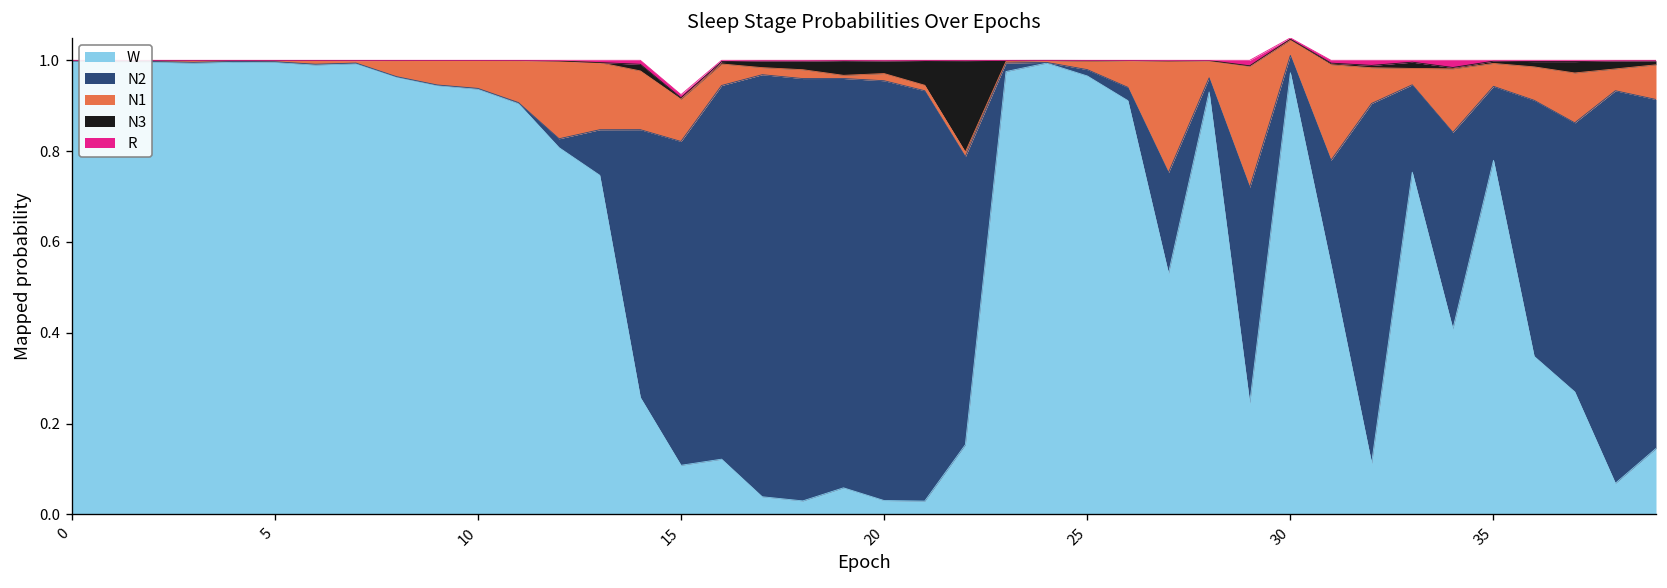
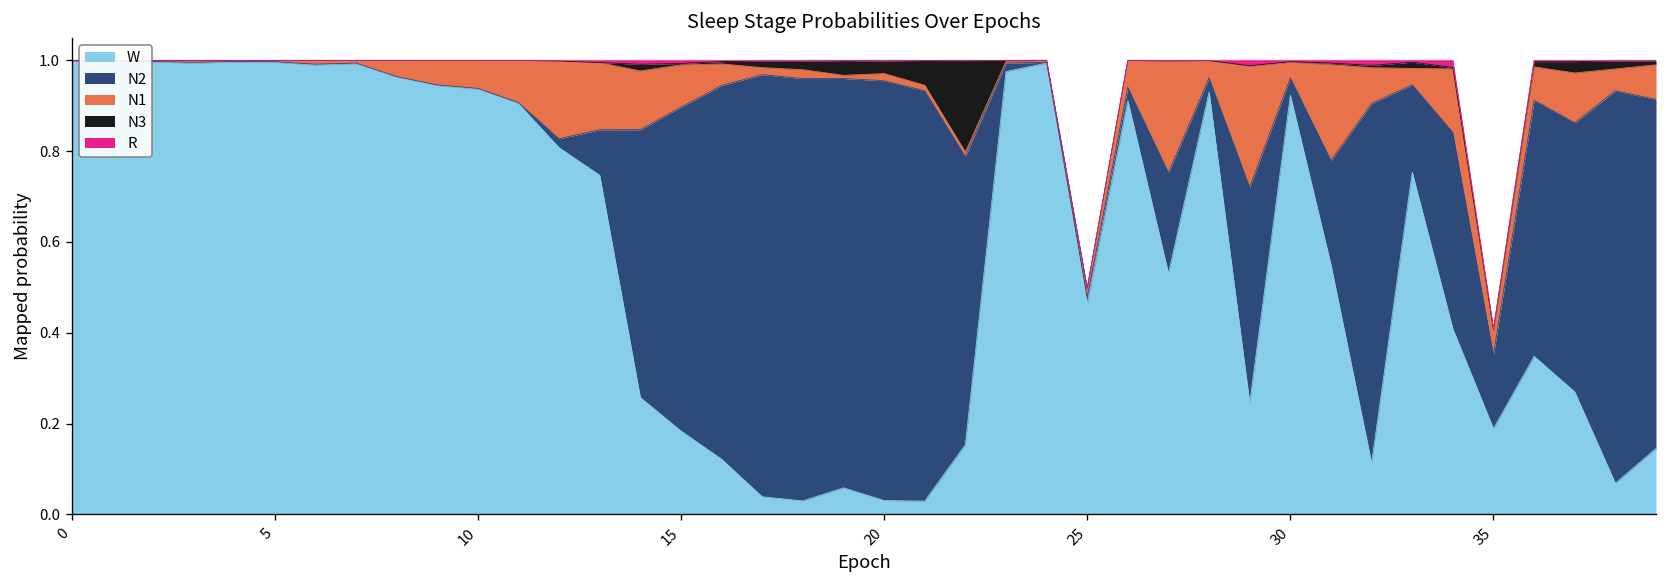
W, 15: 0.11 -> 0.18
W, 25: 0.97 -> 0.46
W, 30: 0.97 -> 0.92
W, 35: 0.78 -> 0.19
